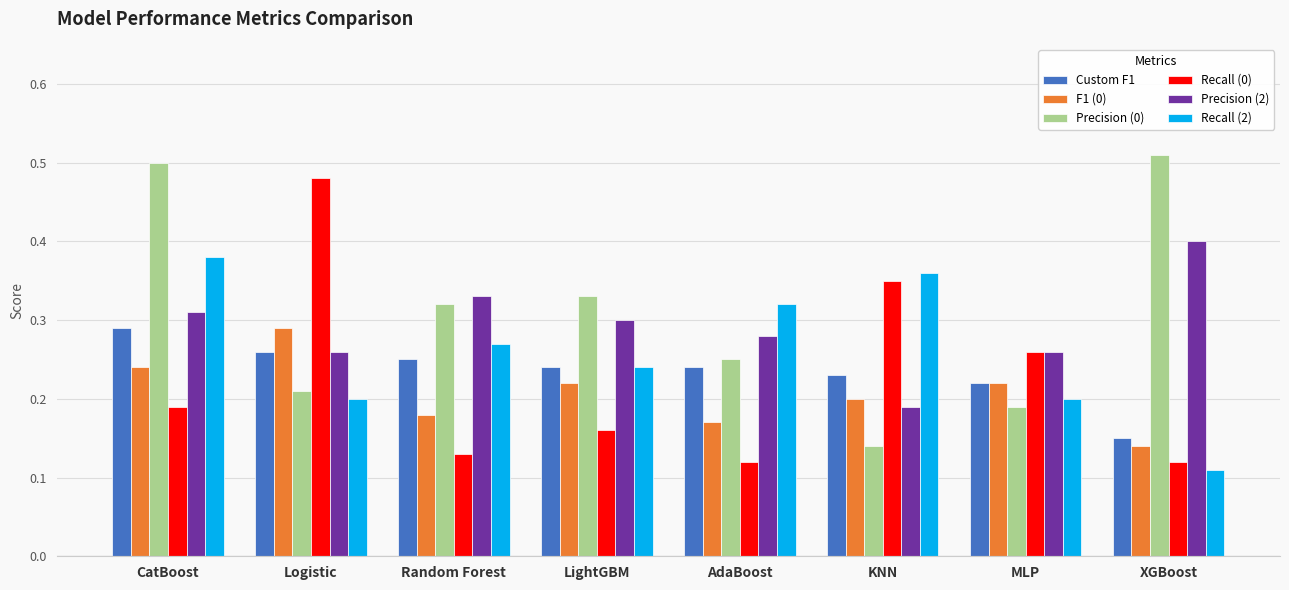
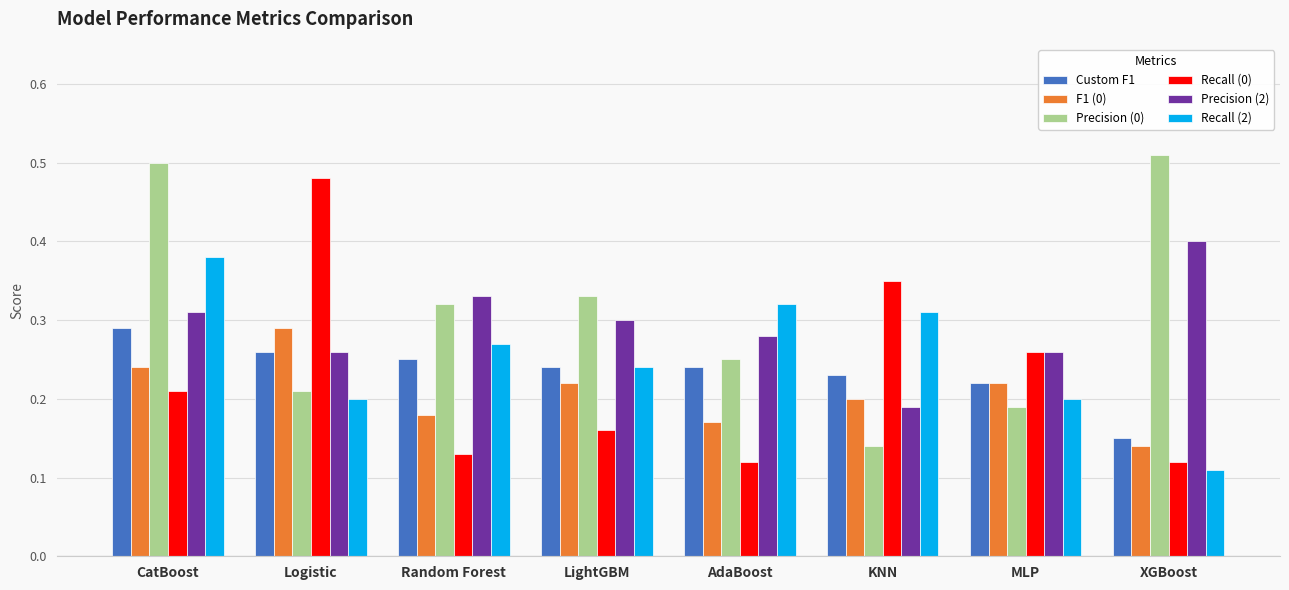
Recall (0), CatBoost: 0.19 -> 0.21
Recall (2), KNN: 0.36 -> 0.31
